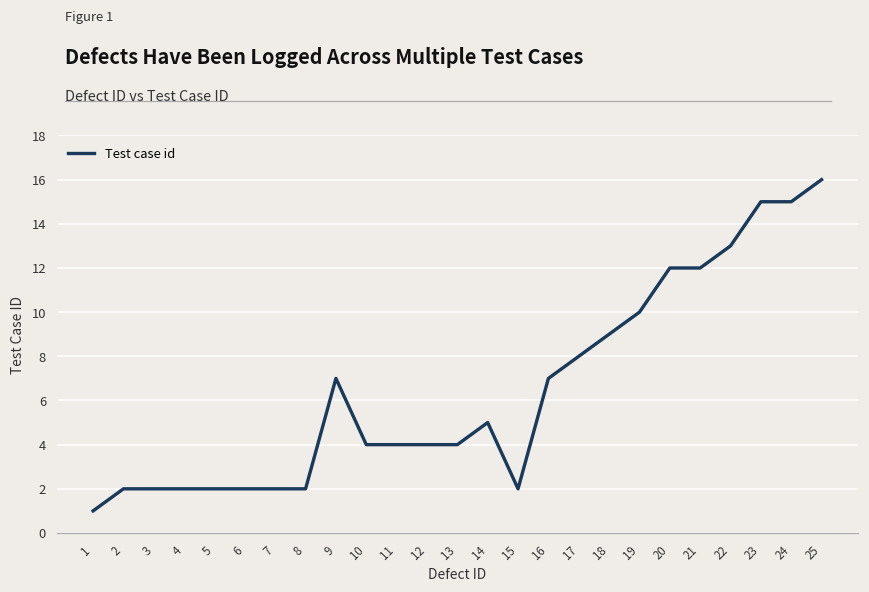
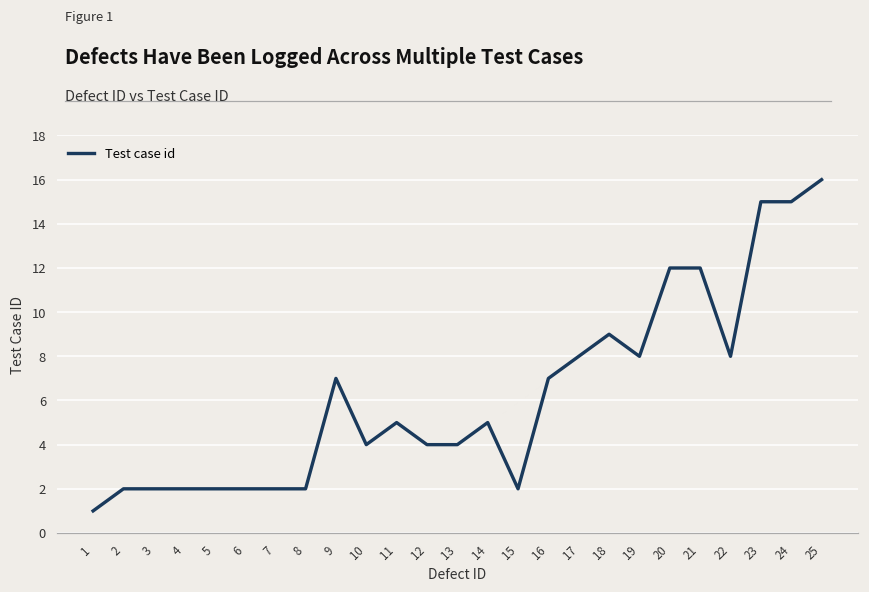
11: 4 -> 5
19: 10 -> 8
22: 13 -> 8
